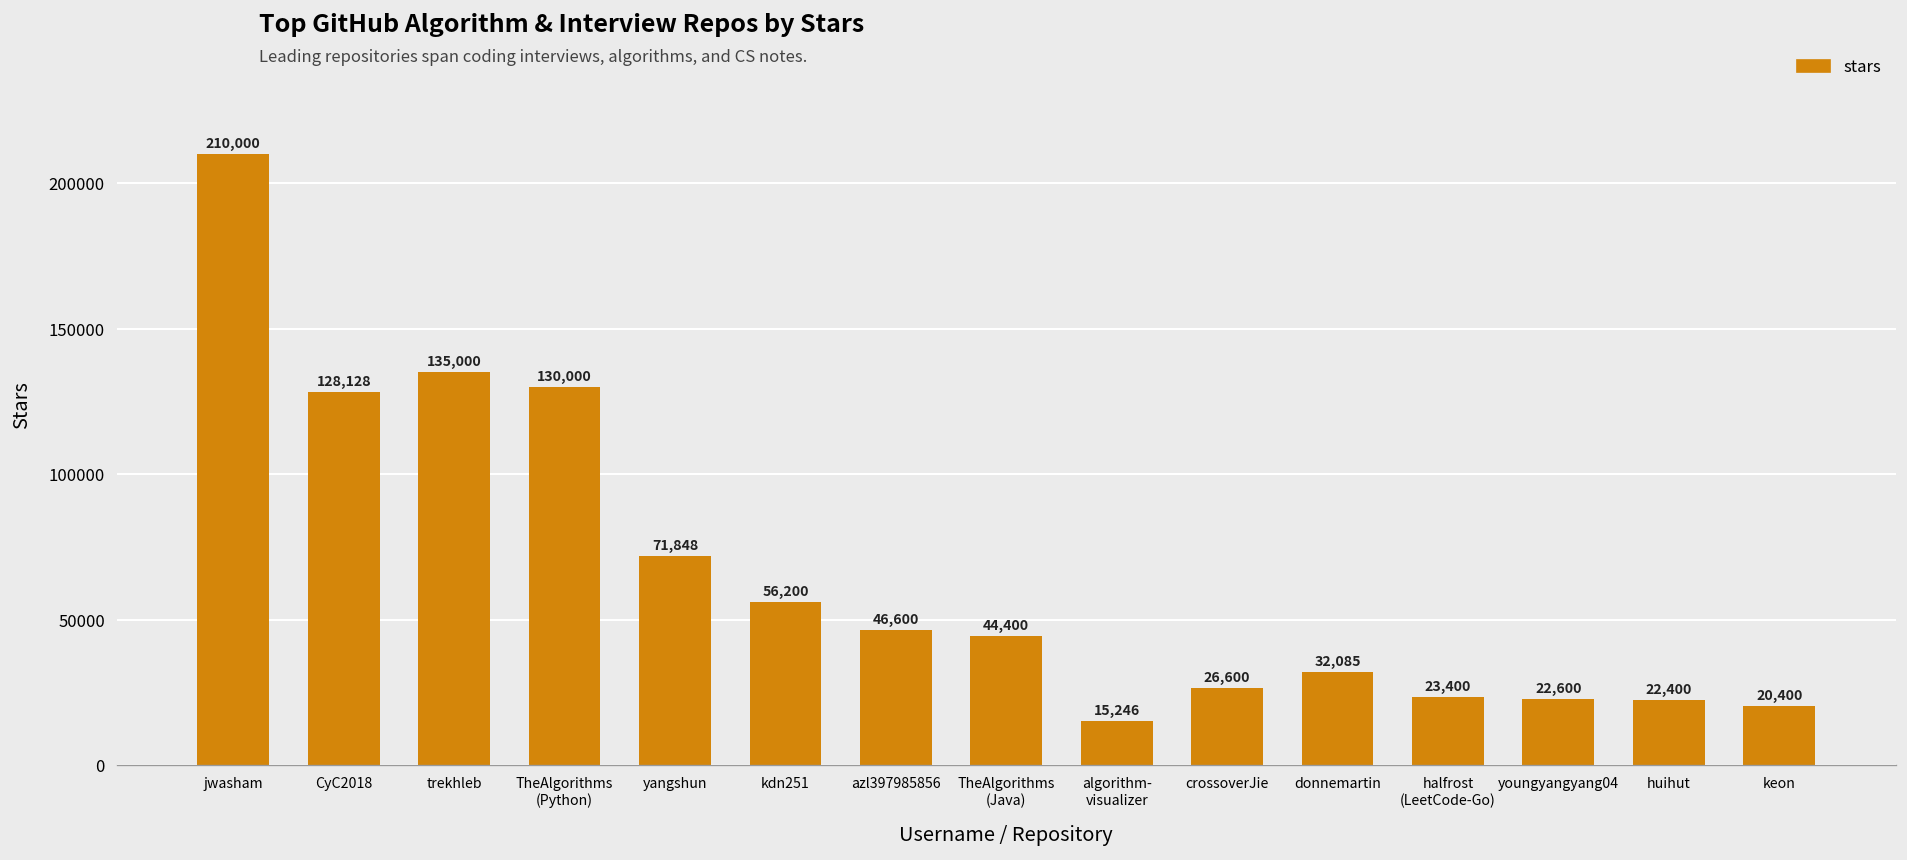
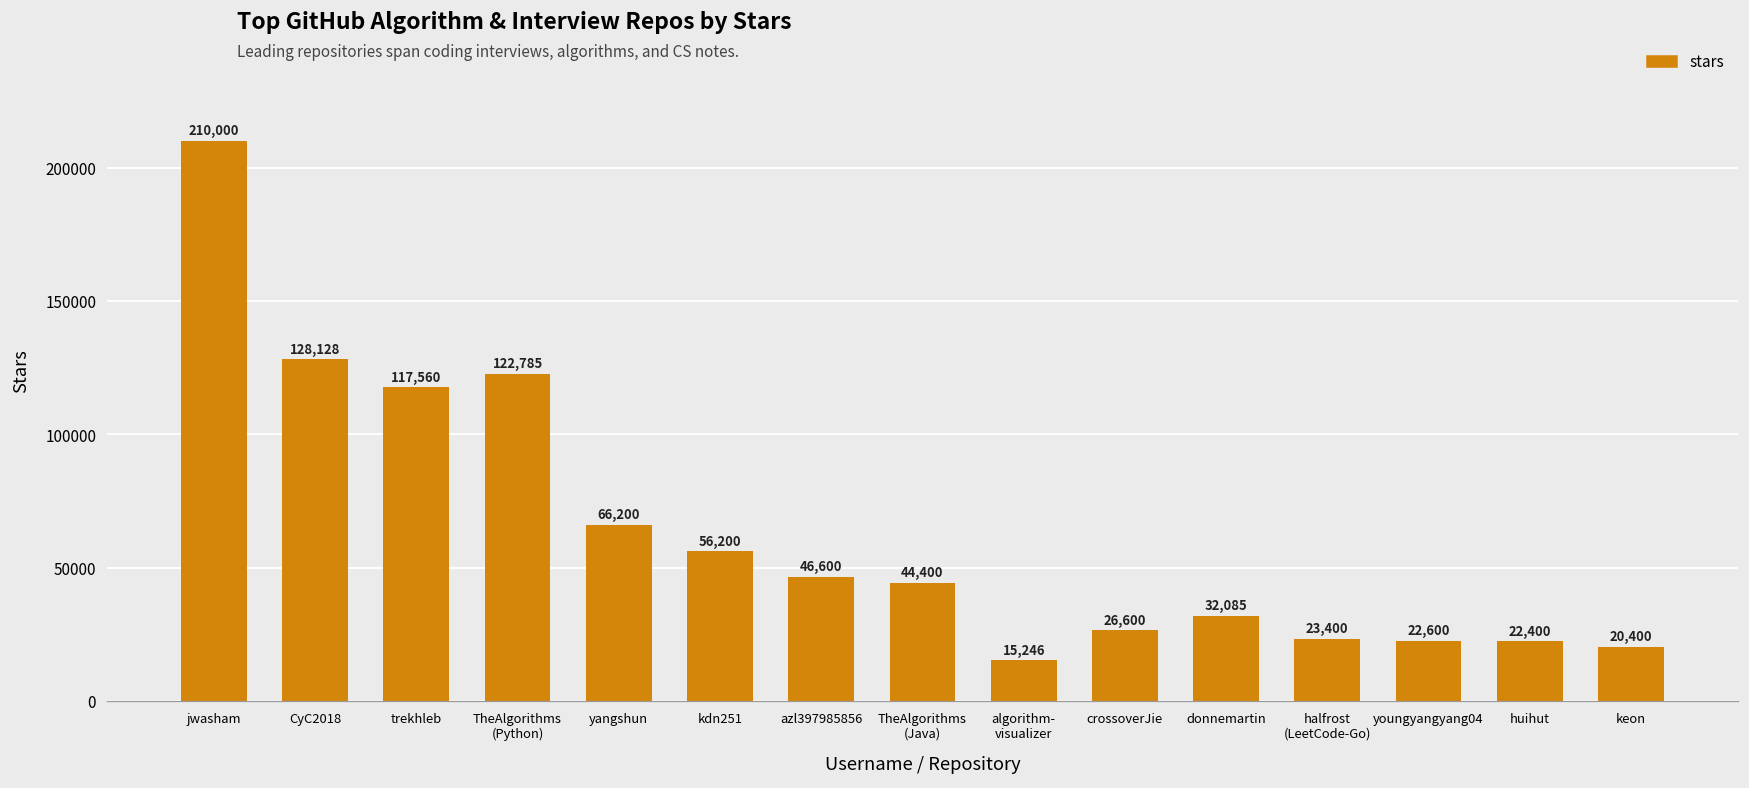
trekhleb: 135,000 -> 117,560
TheAlgorithms (Python): 130,000 -> 122,785
yangshun: 71,848 -> 66,200
